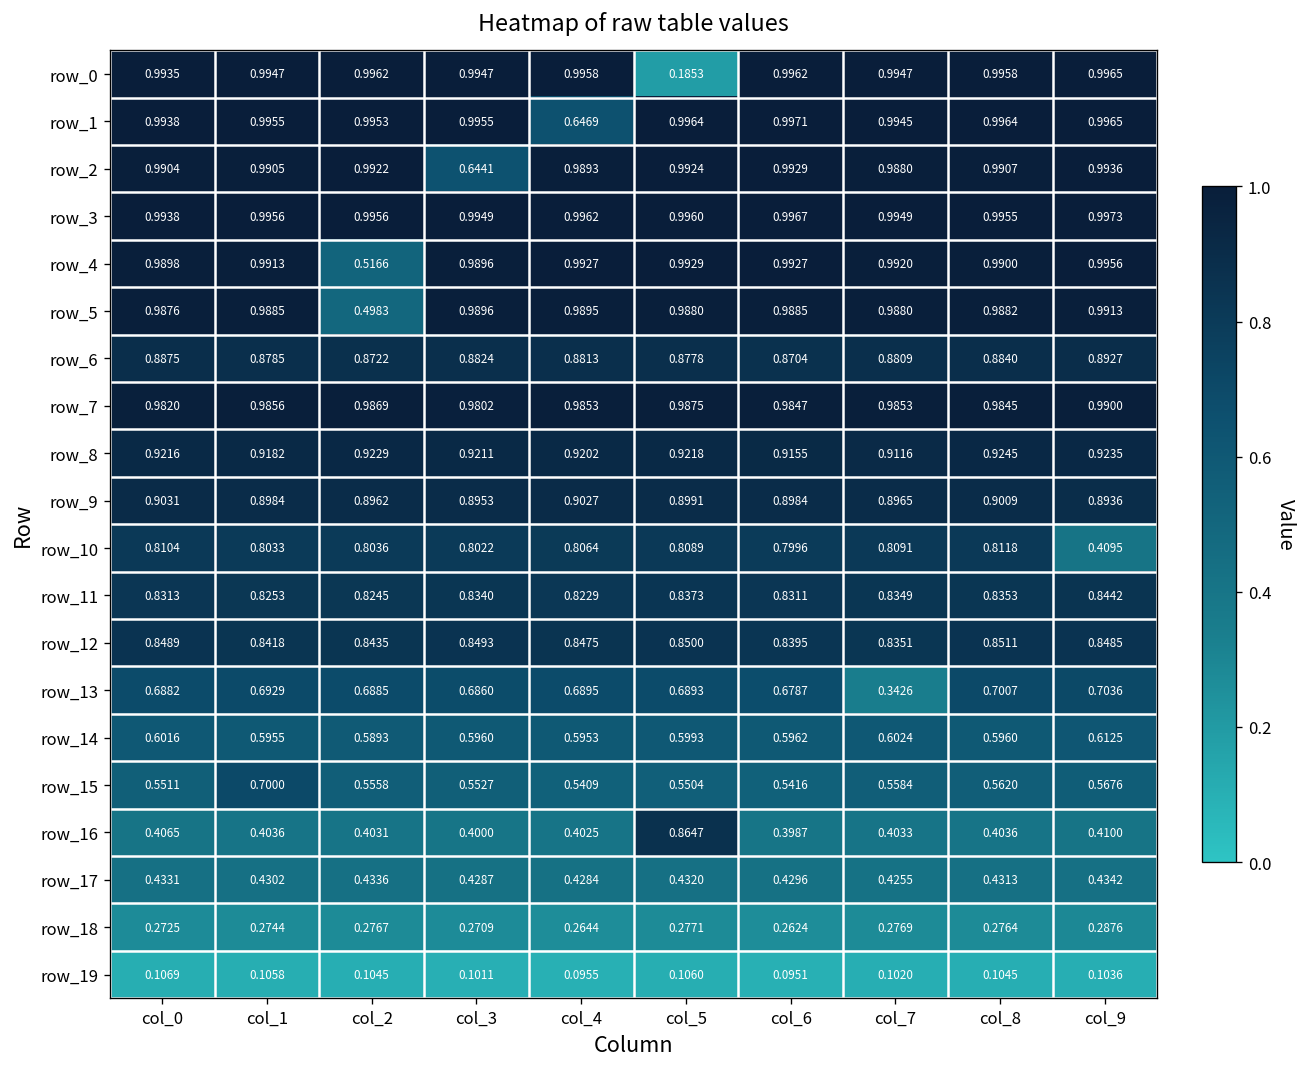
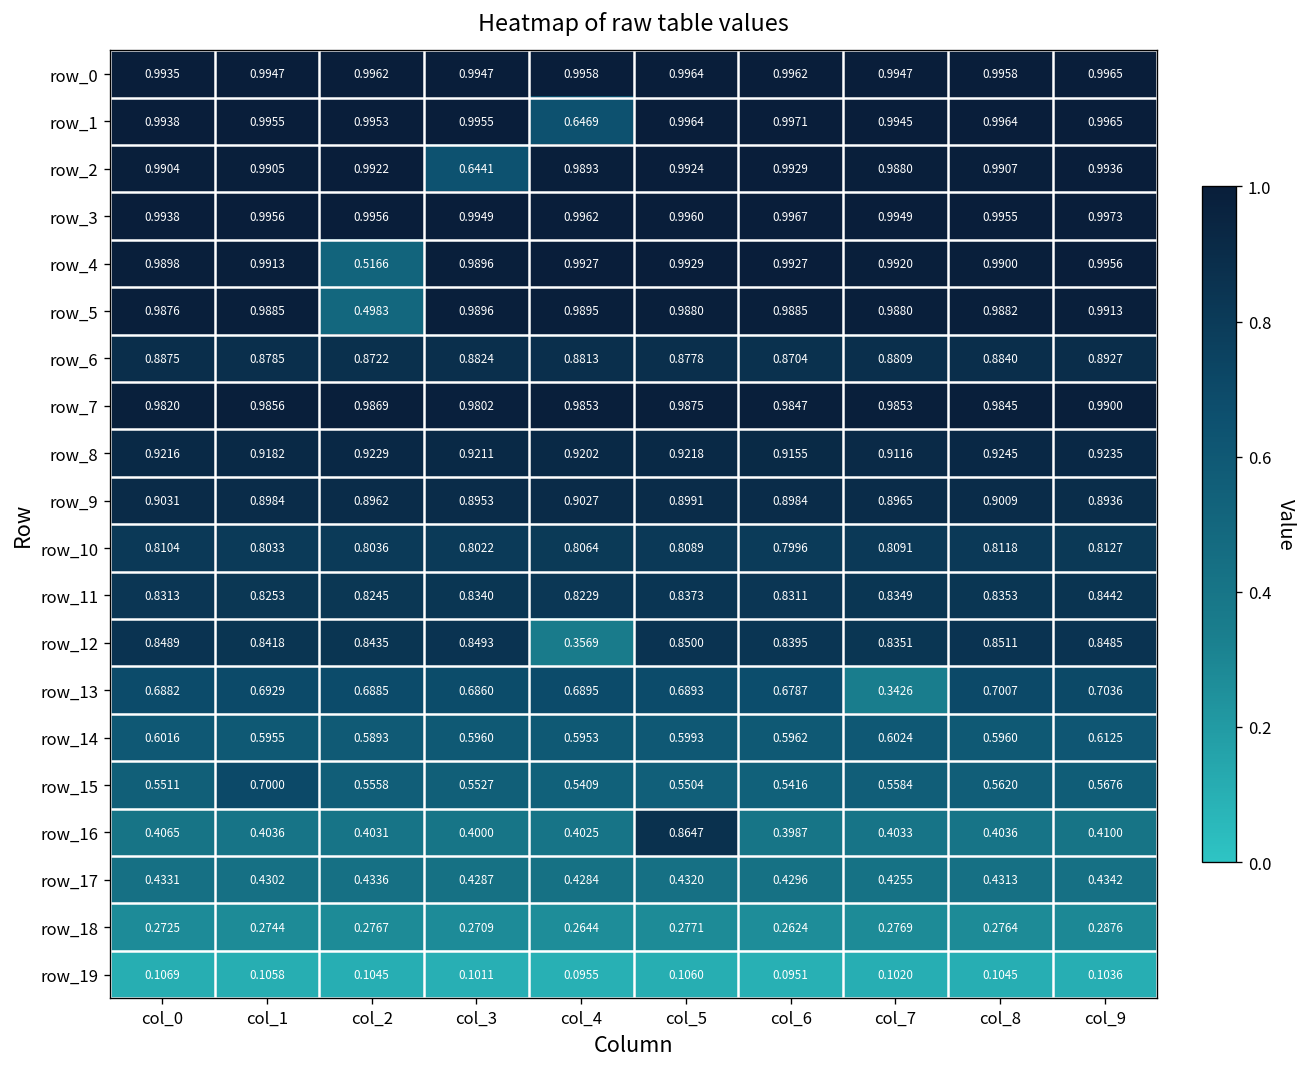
row_0, col_5: 0.1853 -> 0.9964
row_10, col_9: 0.4095 -> 0.8127
row_12, col_4: 0.8475 -> 0.3569
